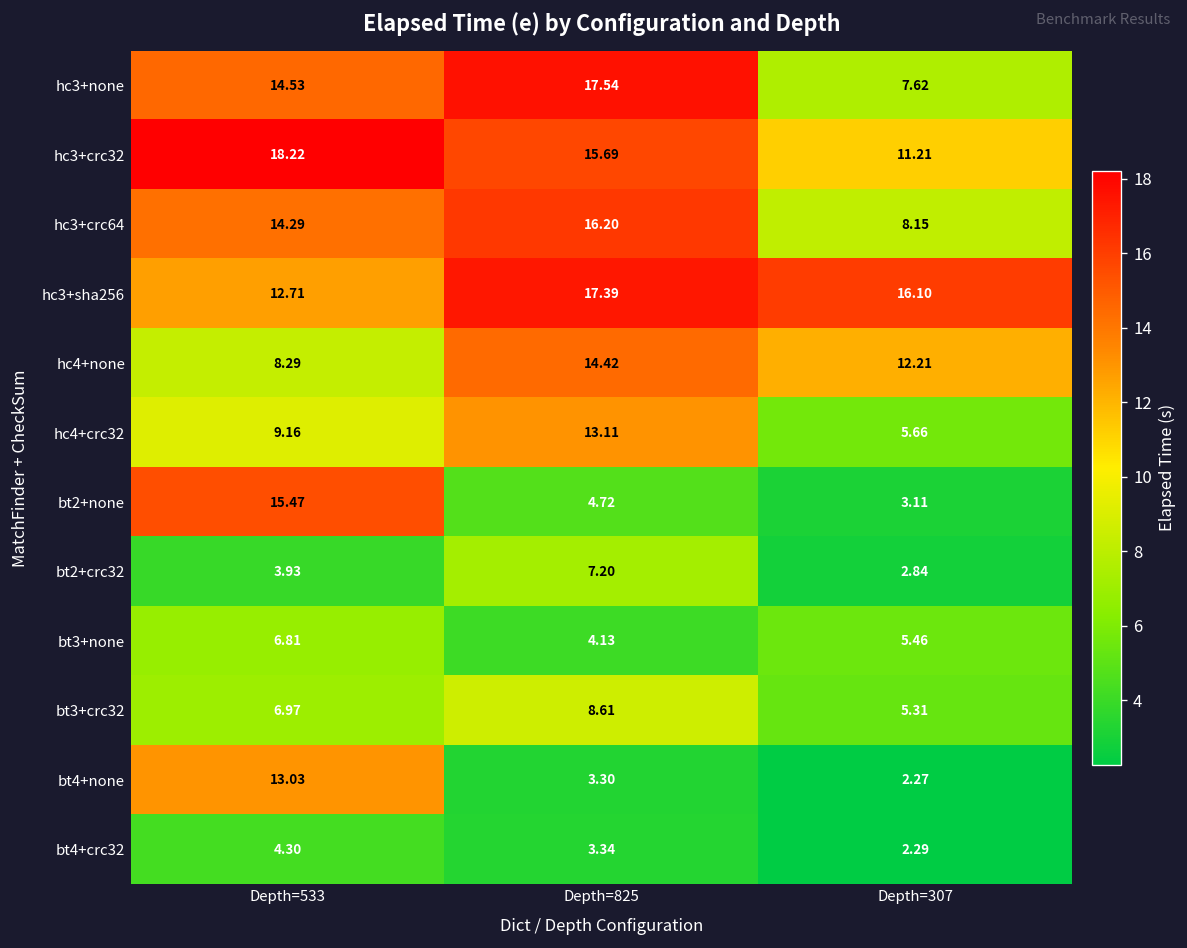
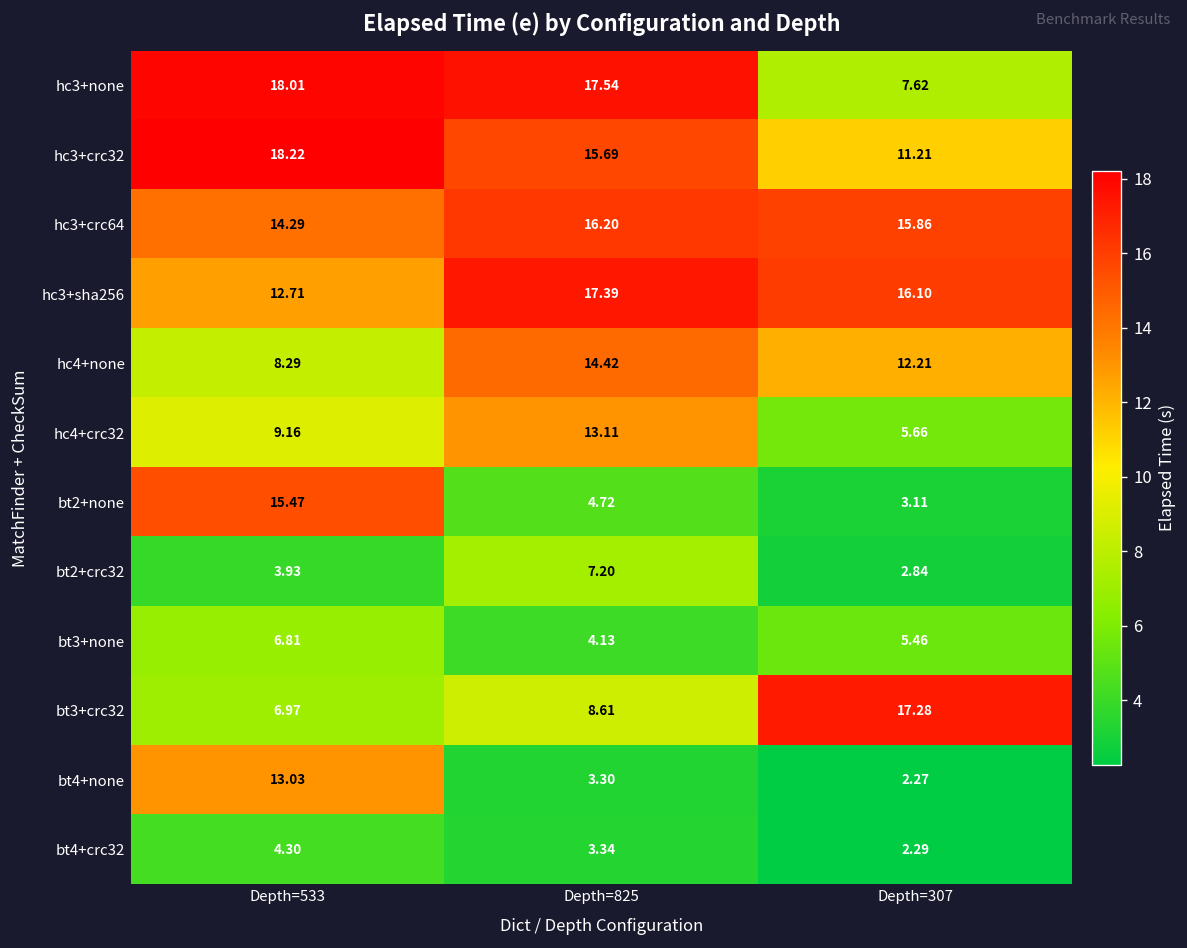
hc3+none, Depth=533: 14.53 -> 18.01
hc3+crc64, Depth=307: 8.15 -> 15.86
bt3+crc32, Depth=307: 5.31 -> 17.28
